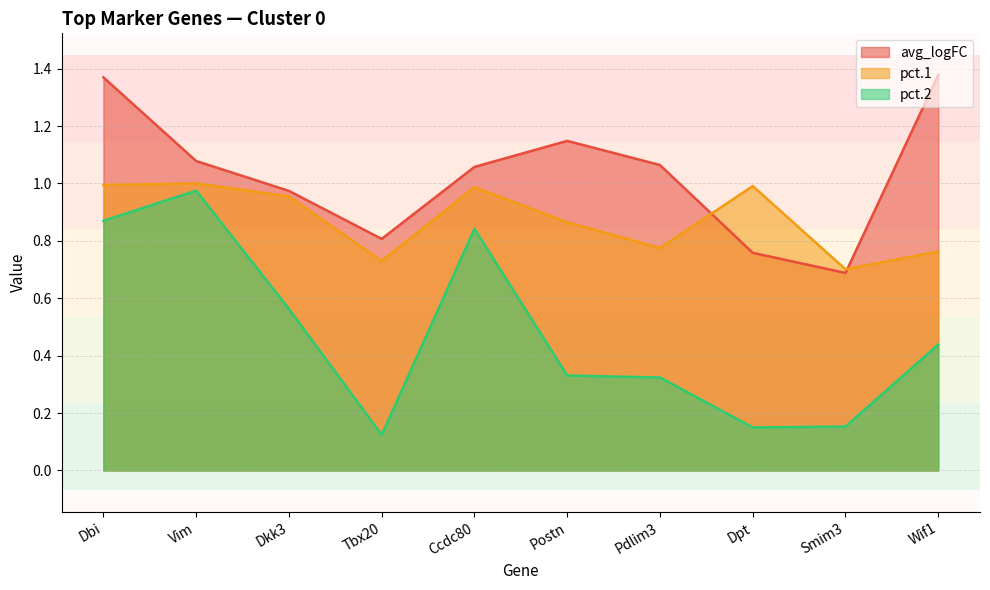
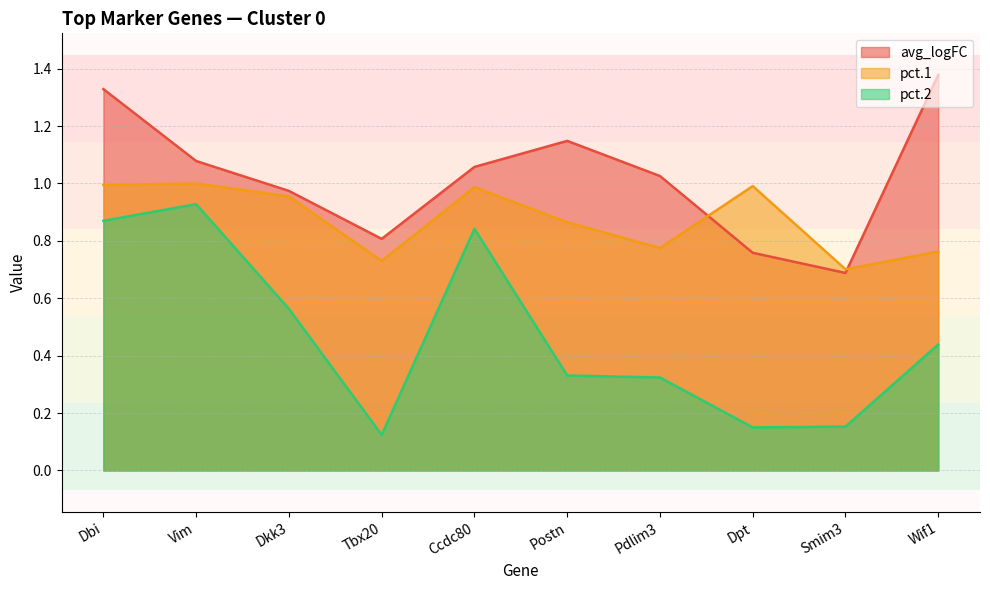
avg_logFC, Dbi: 1.37 -> 1.33
pct.2, Vim: 0.98 -> 0.93
avg_logFC, Pdlim3: 1.06 -> 1.03
